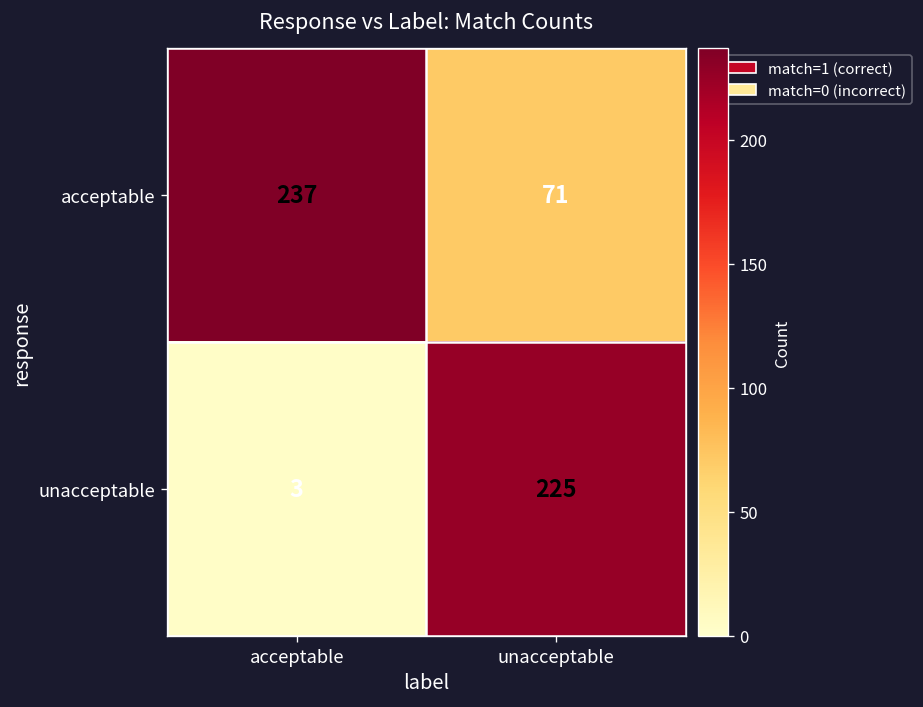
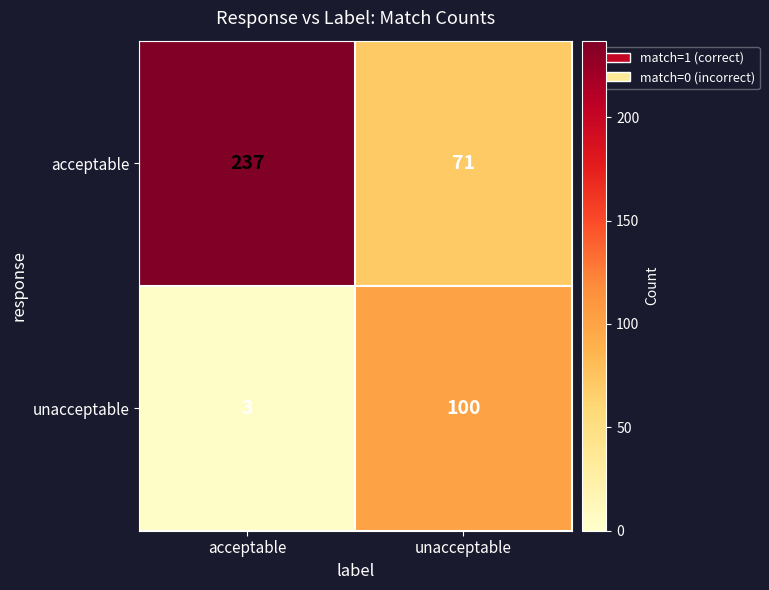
unacceptable, unacceptable: 225 -> 100
